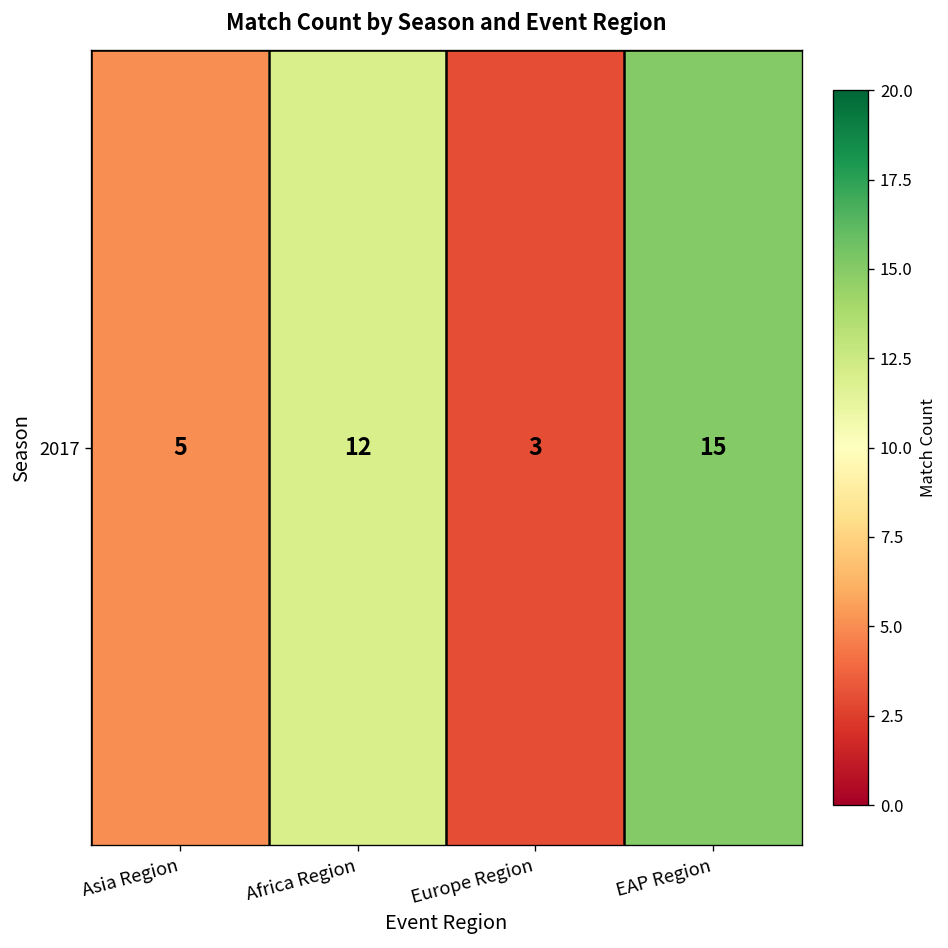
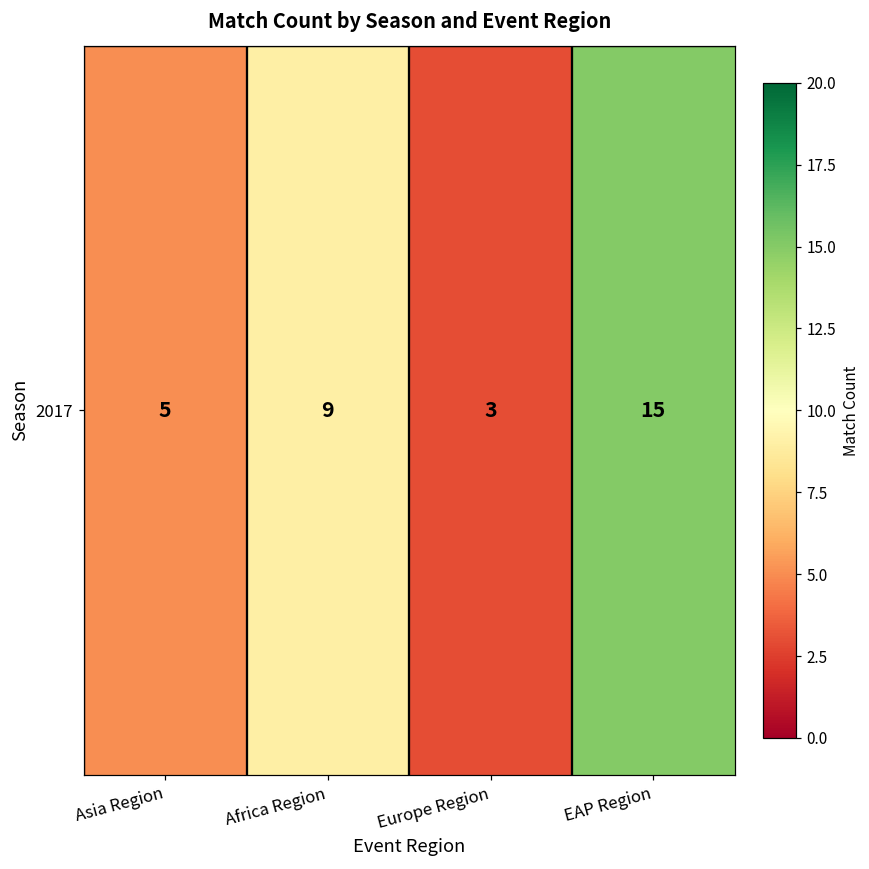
2017, Africa Region: 12 -> 9
